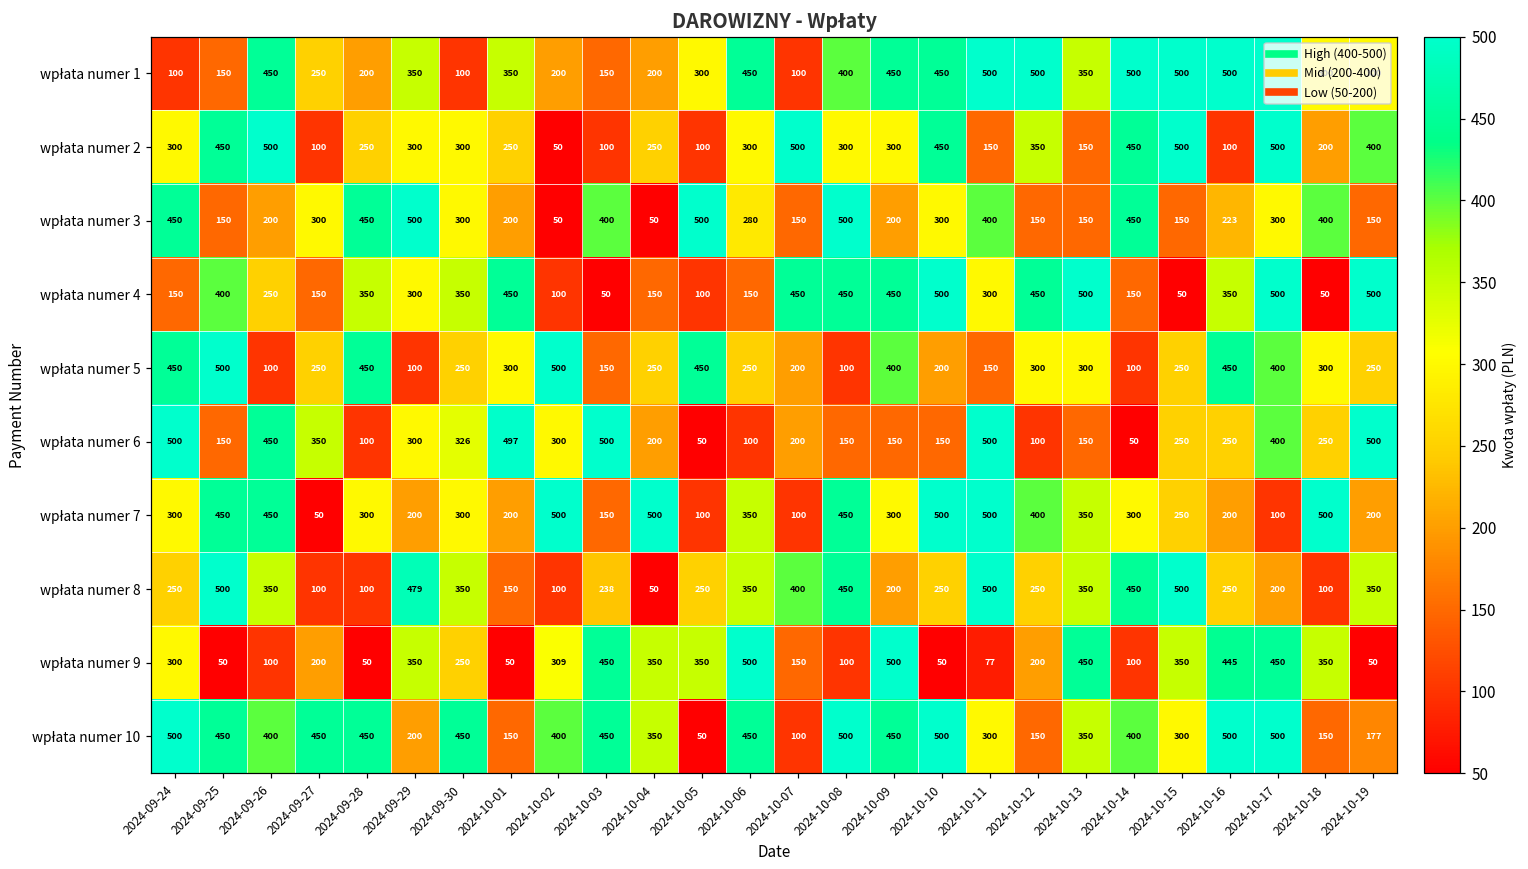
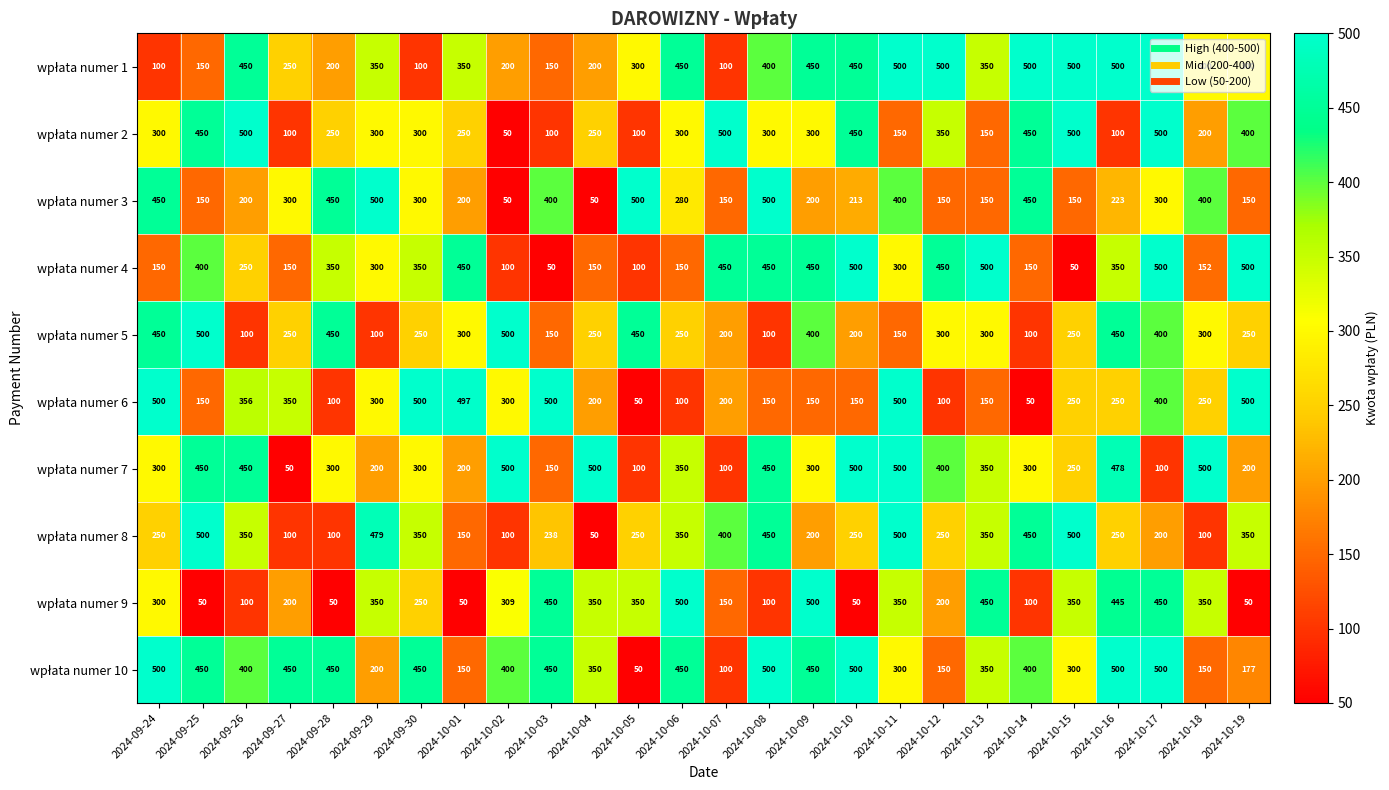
wpłata numer 3, 2024-10-10: 300 -> 213
wpłata numer 4, 2024-10-18: 50 -> 152
wpłata numer 6, 2024-09-26: 450 -> 356
wpłata numer 6, 2024-09-30: 326 -> 500
wpłata numer 7, 2024-10-16: 200 -> 478
wpłata numer 9, 2024-10-11: 77 -> 350
